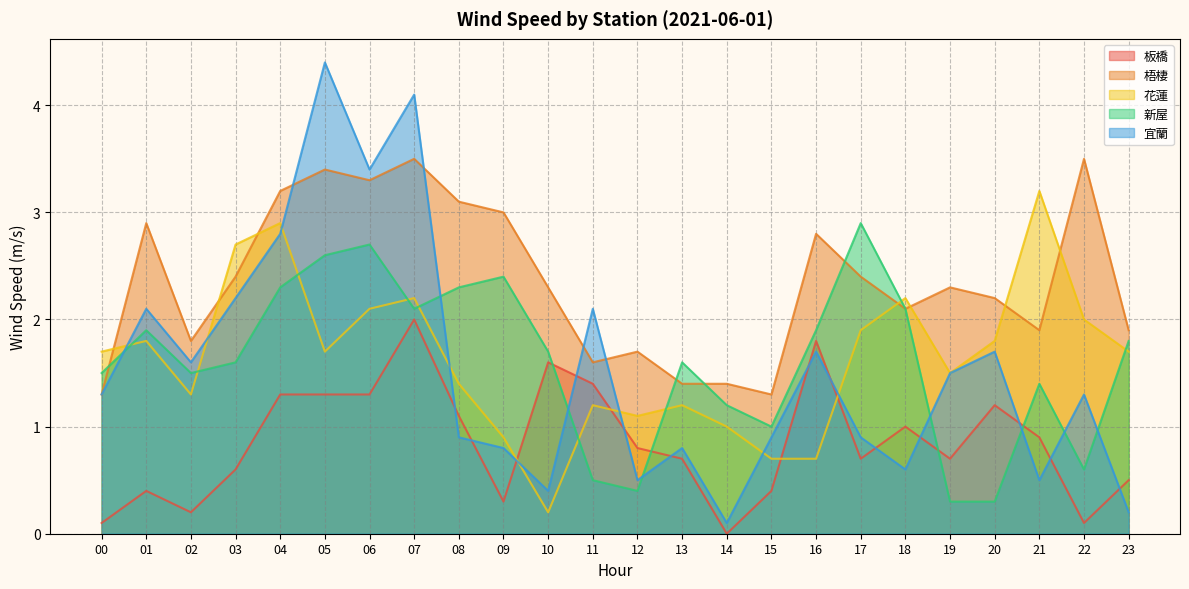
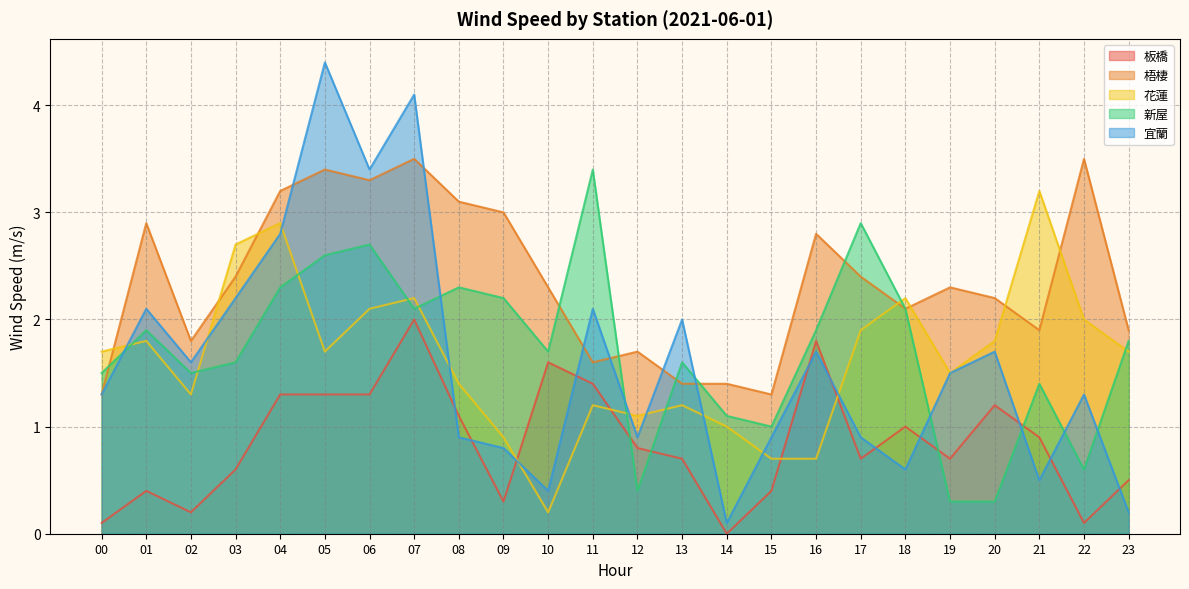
新屋, 09: 2.4 -> 2.2
新屋, 11: 0.5 -> 3.4
宜蘭, 12: 0.5 -> 0.9
宜蘭, 13: 0.8 -> 2.0
新屋, 14: 1.2 -> 1.1
